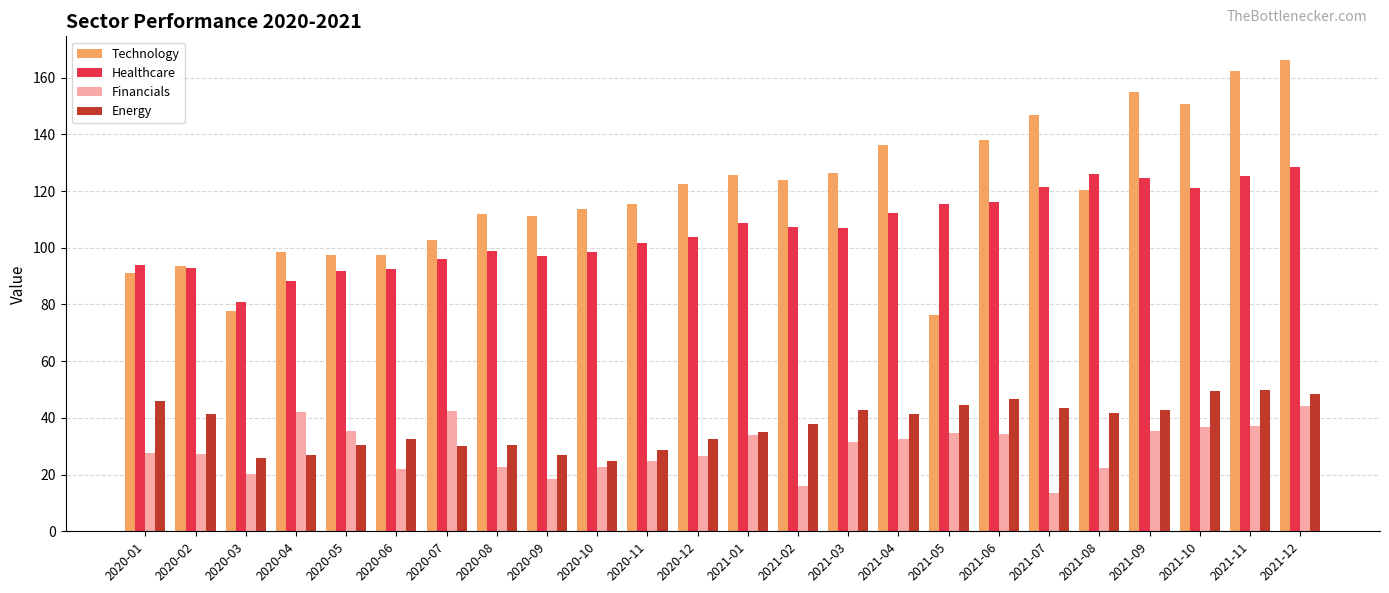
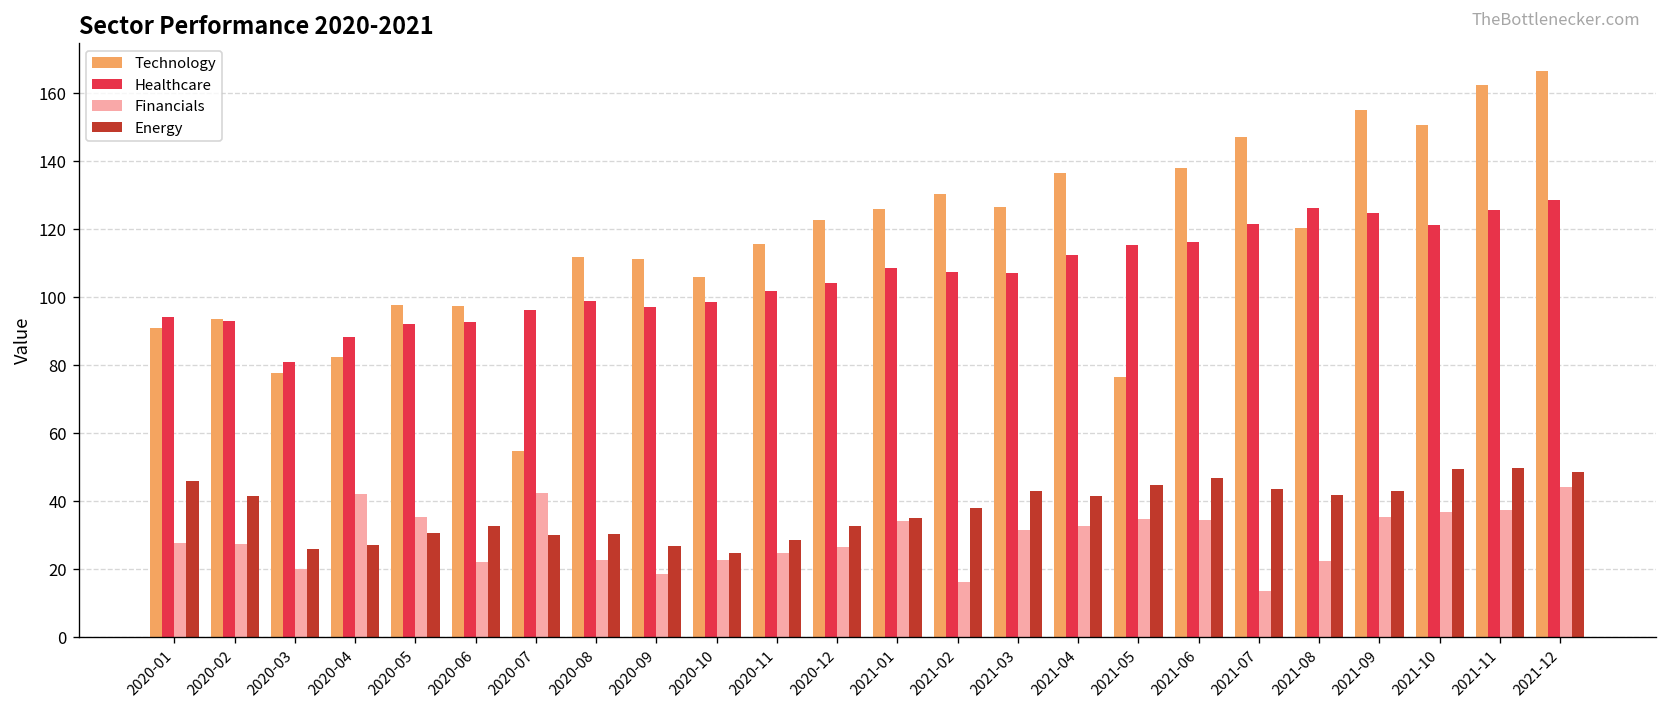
Technology, 2020-04: 99 -> 82
Technology, 2020-07: 103 -> 55
Technology, 2020-10: 114 -> 106
Technology, 2021-02: 124 -> 130
